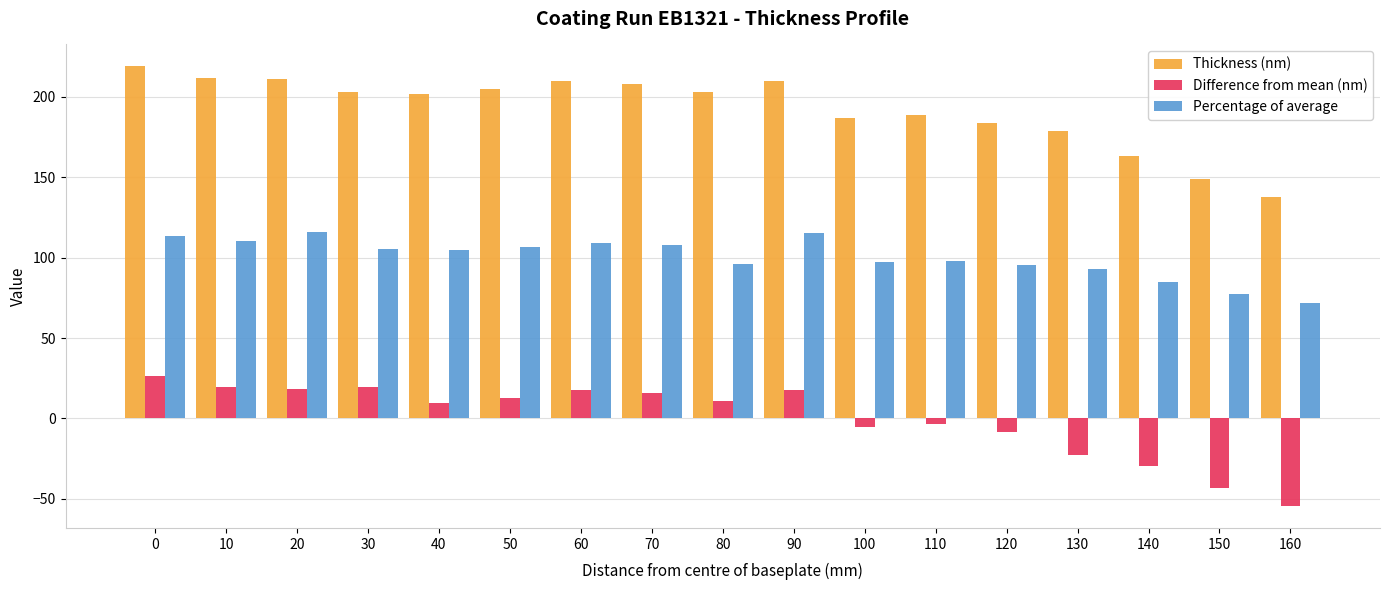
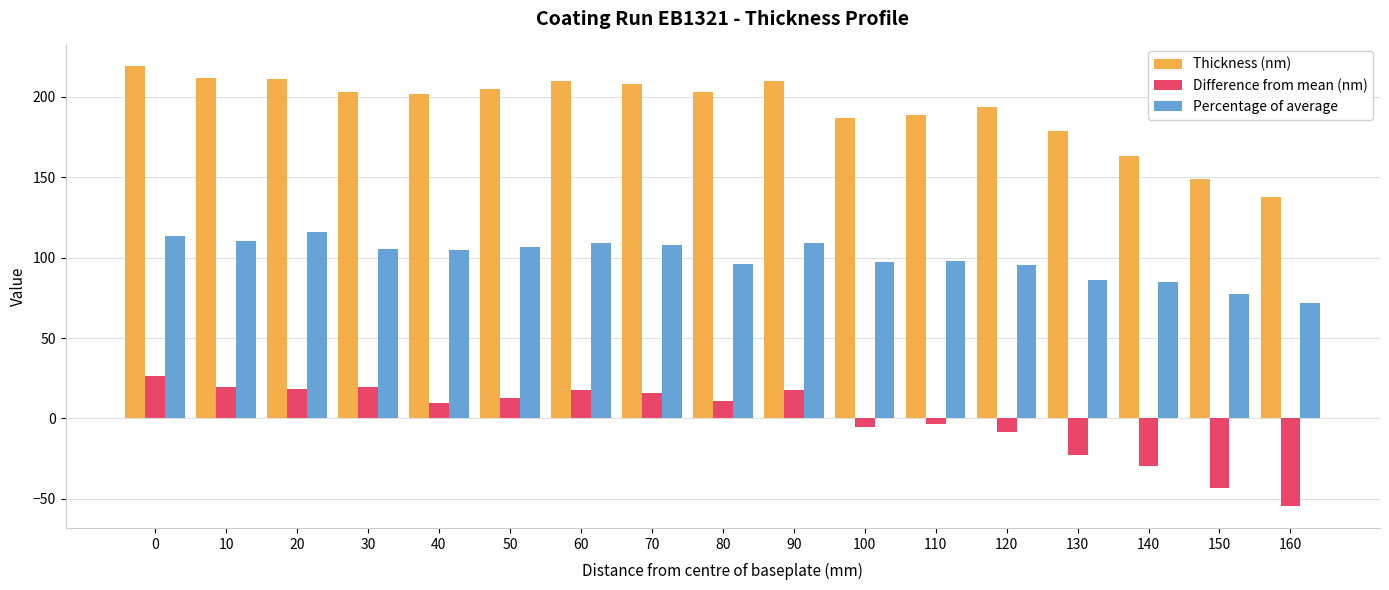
Percentage of average, 90: 115 -> 109
Thickness (nm), 120: 184 -> 194
Percentage of average, 130: 93 -> 86
